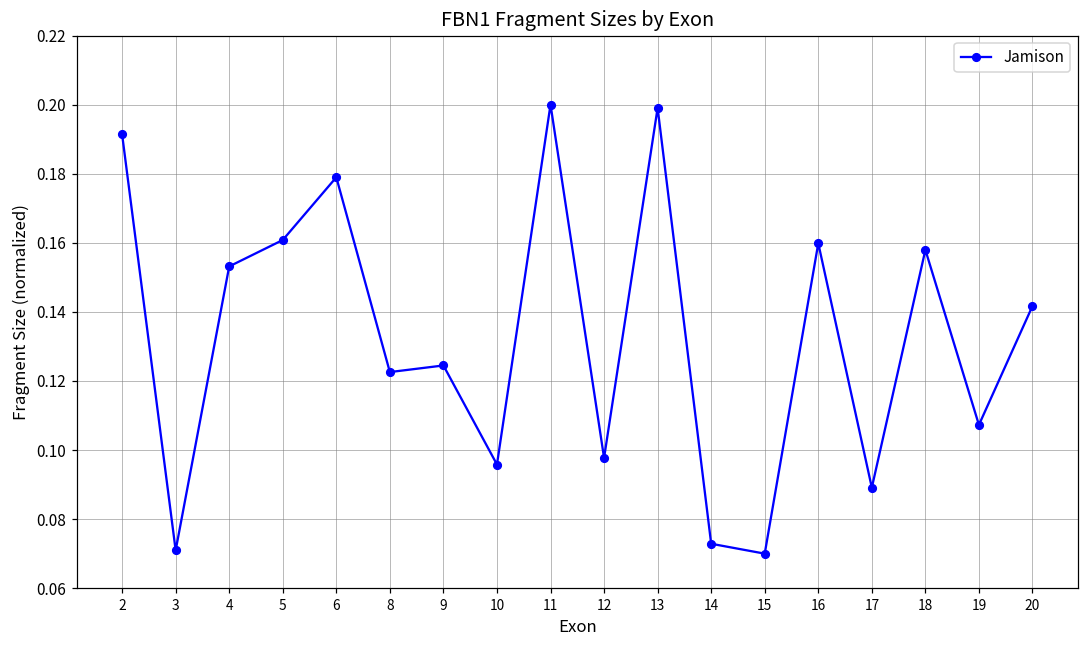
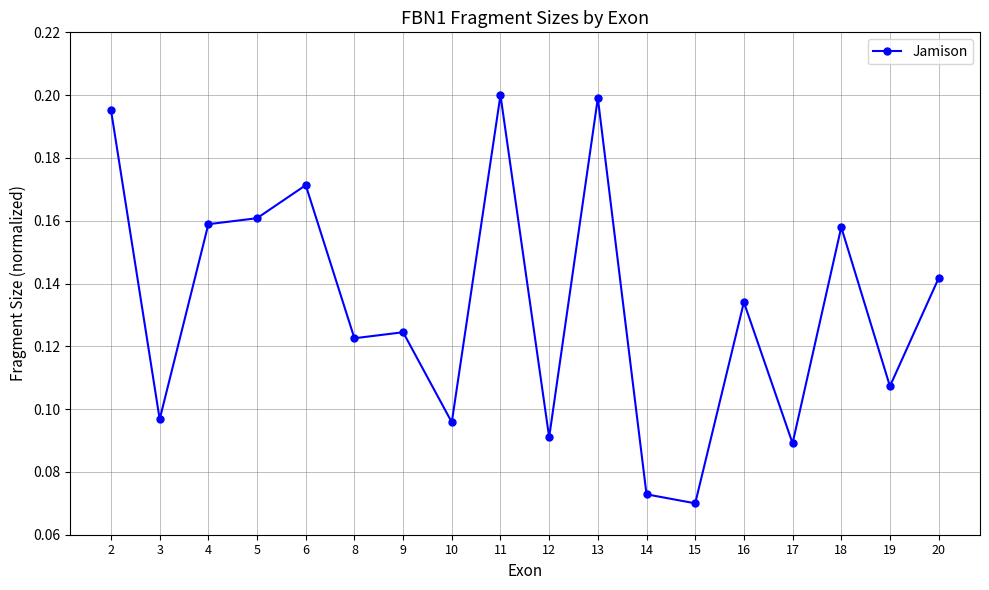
2: 0.191 -> 0.195
3: 0.071 -> 0.097
4: 0.153 -> 0.159
6: 0.179 -> 0.171
12: 0.098 -> 0.091
16: 0.160 -> 0.134
